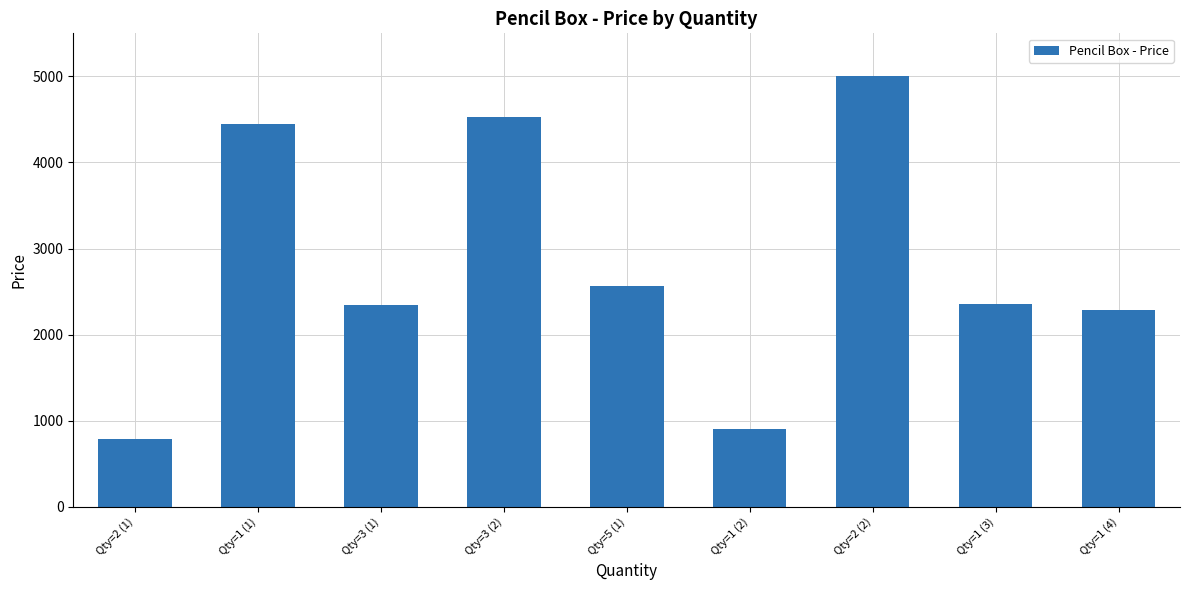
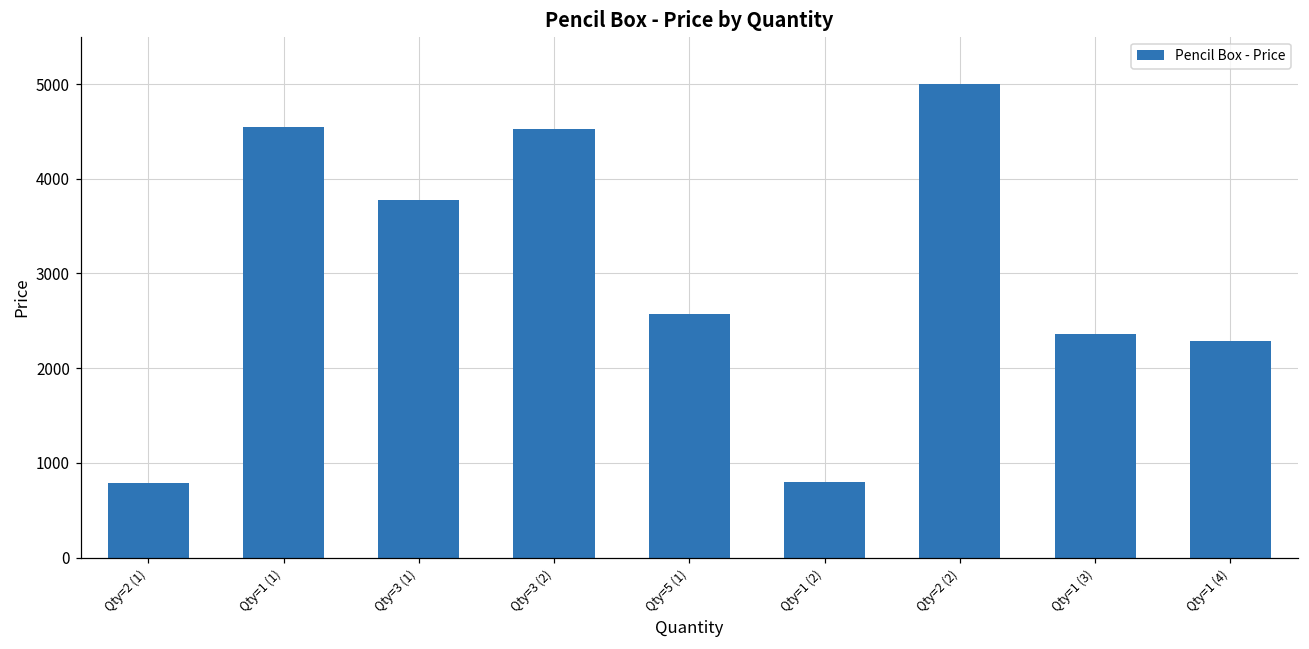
Qty=1 (1): 4450 -> 4550
Qty=3 (1): 2300 -> 3800
Qty=1 (2): 900 -> 800
